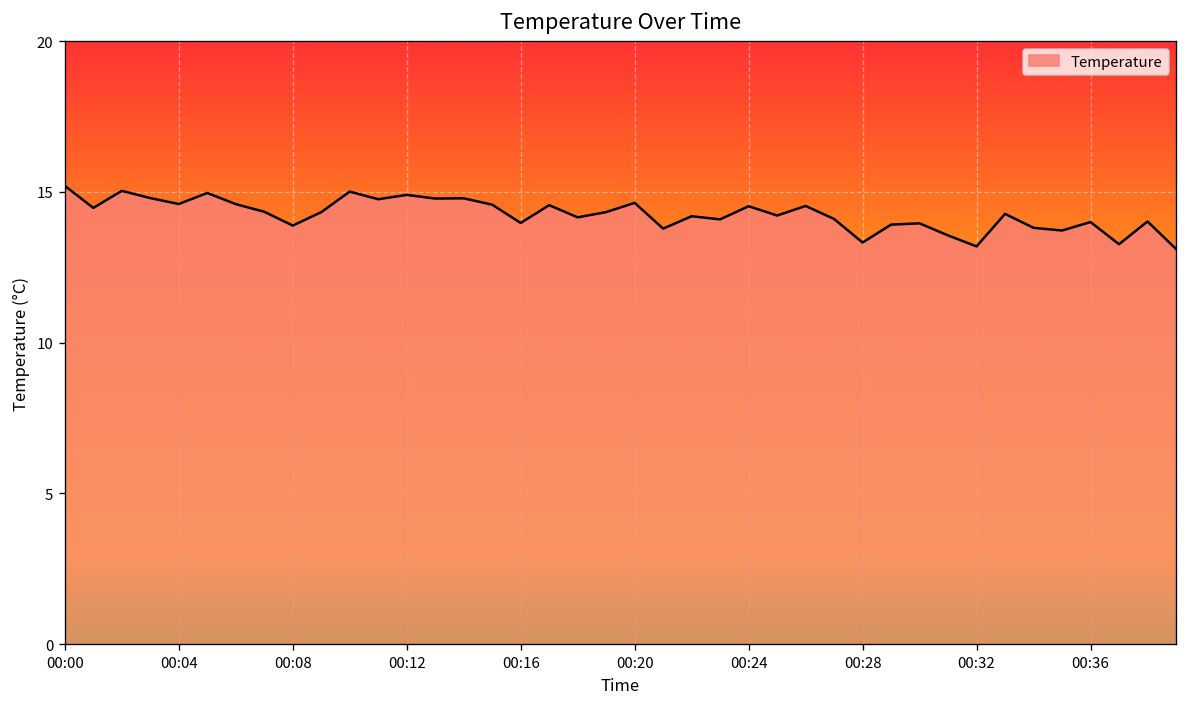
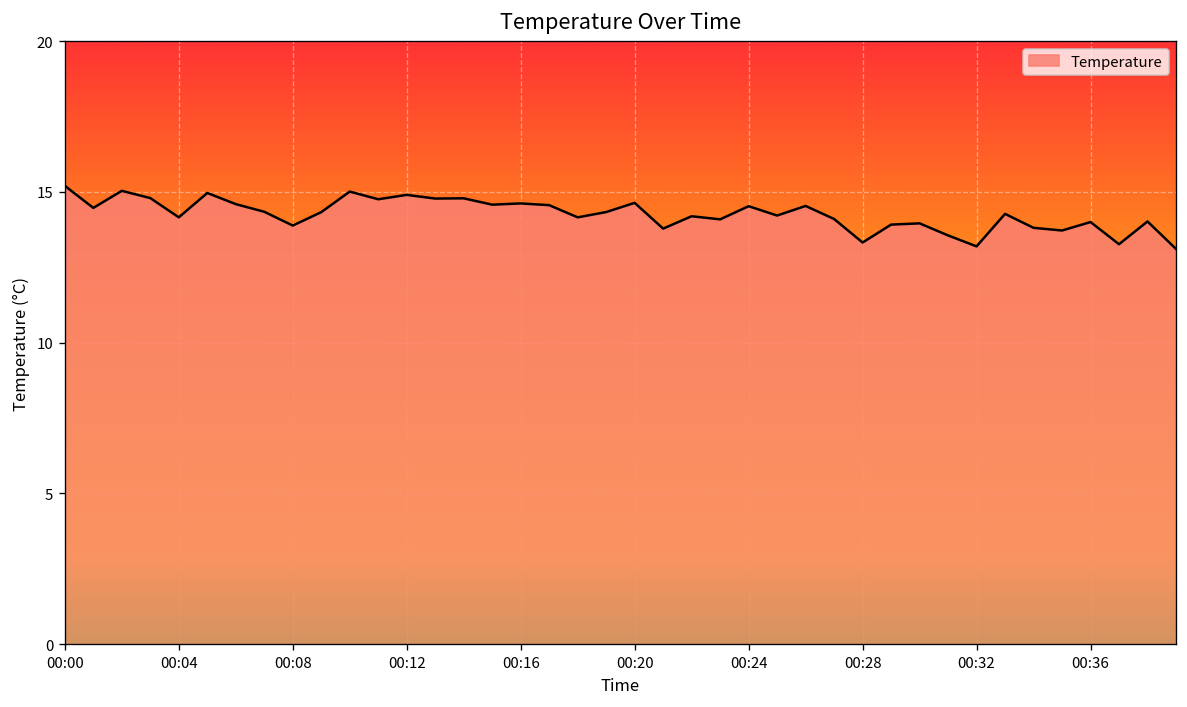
00:04: 14.6 -> 14.2
00:16: 14.0 -> 14.6
